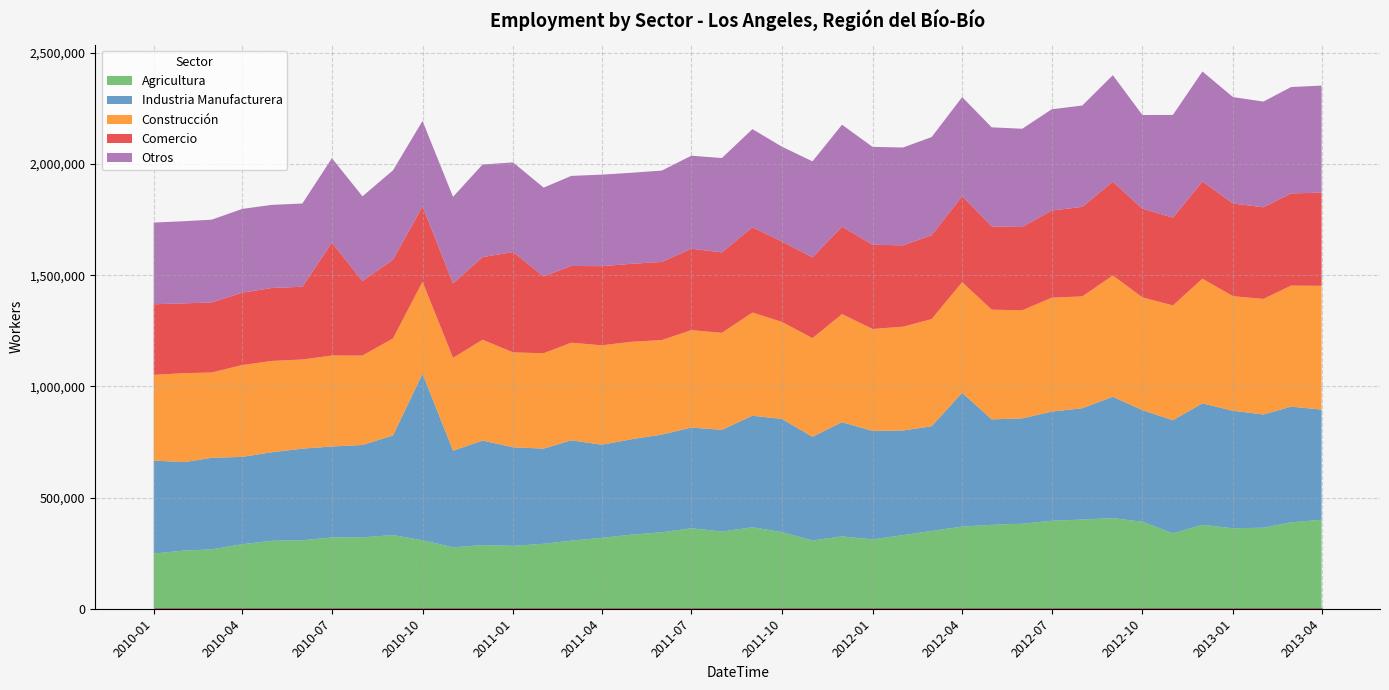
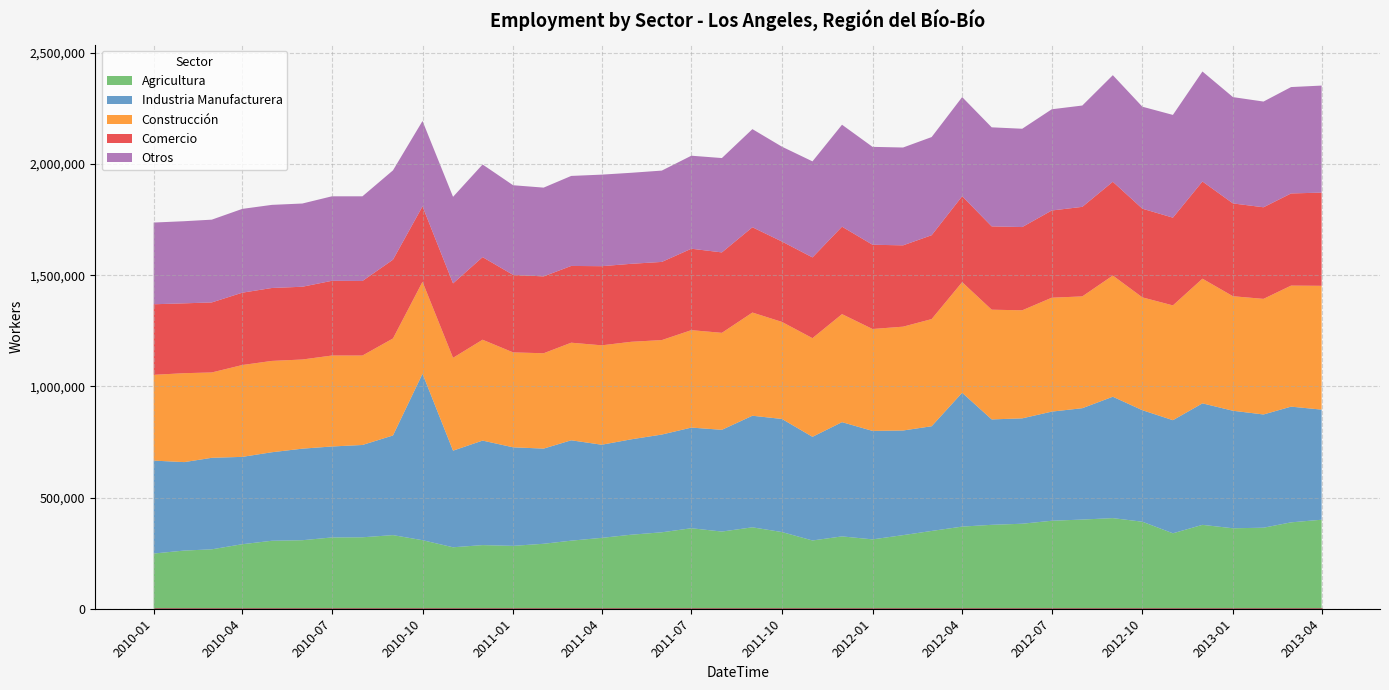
Comercio, 2010-07: 510,000 -> 340,000
Comercio, 2011-01: 450,000 -> 350,000
Otros, 2012-10: 420,000 -> 460,000
